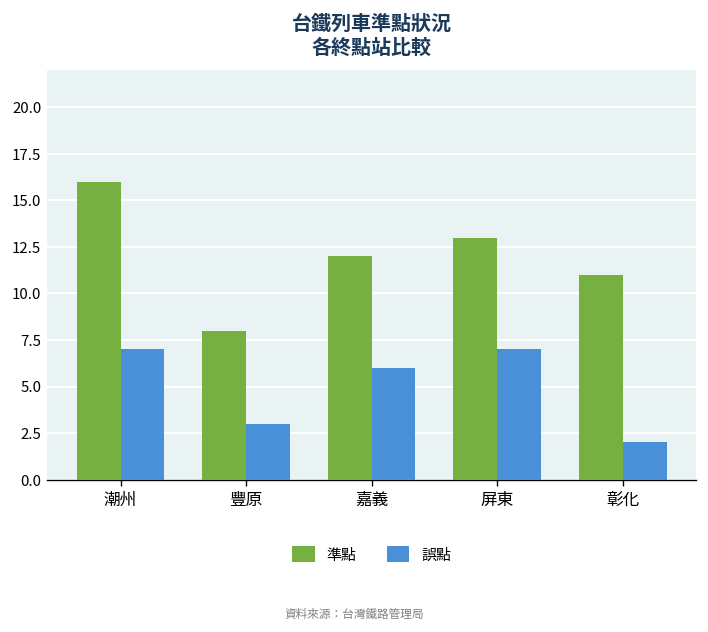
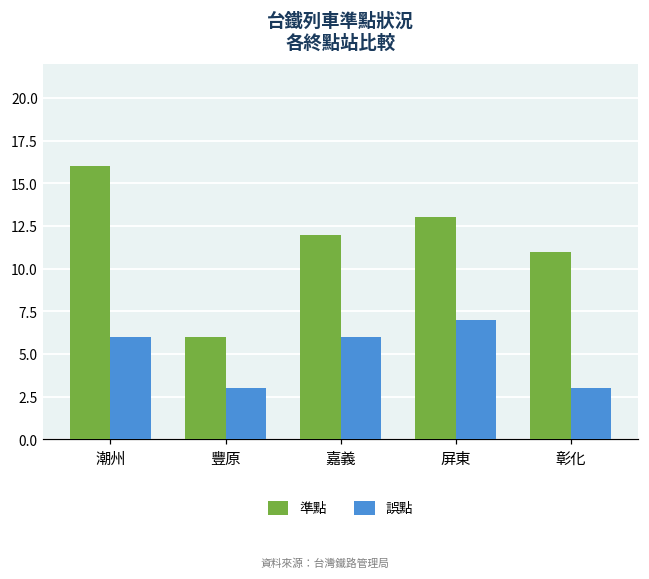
誤點, 潮州: 7 -> 6
準點, 豐原: 8 -> 6
誤點, 彰化: 2 -> 3
